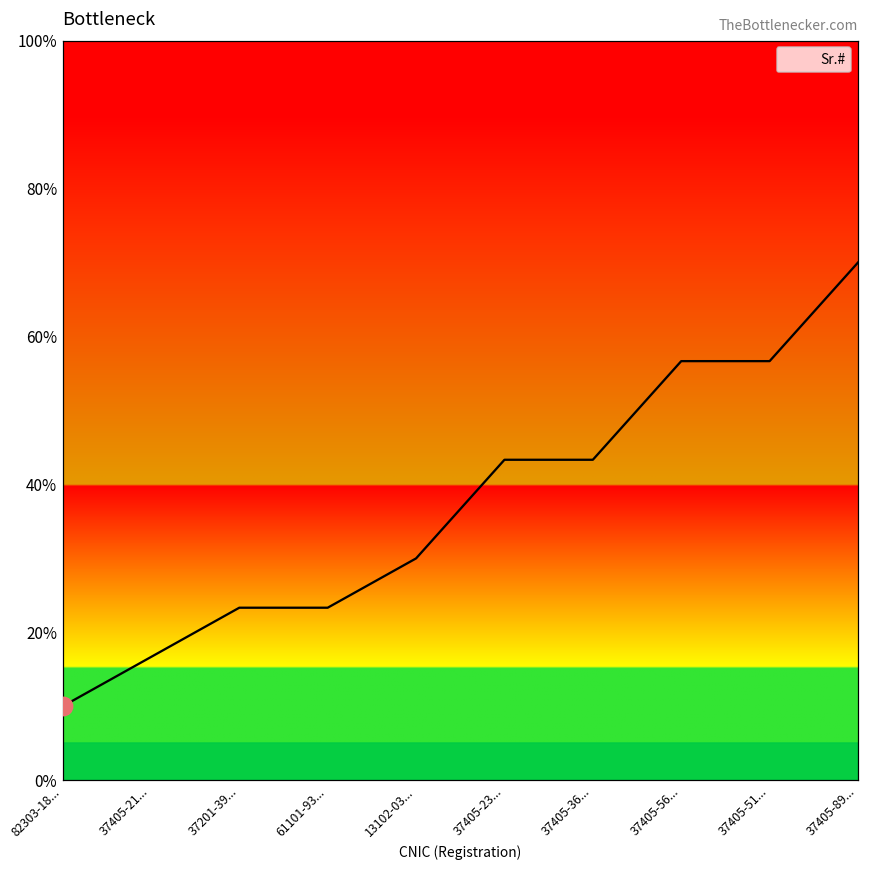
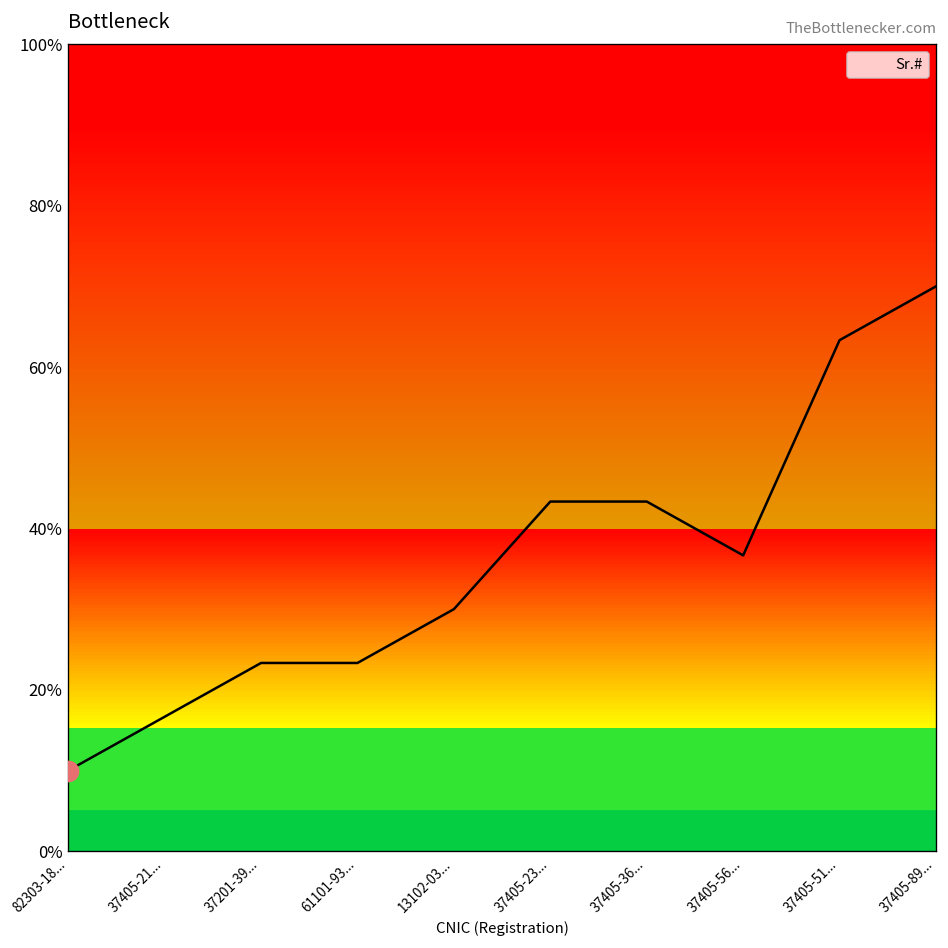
Sr.#, 37405-56...: 57% -> 37%
Sr.#, 37405-51...: 57% -> 63%
